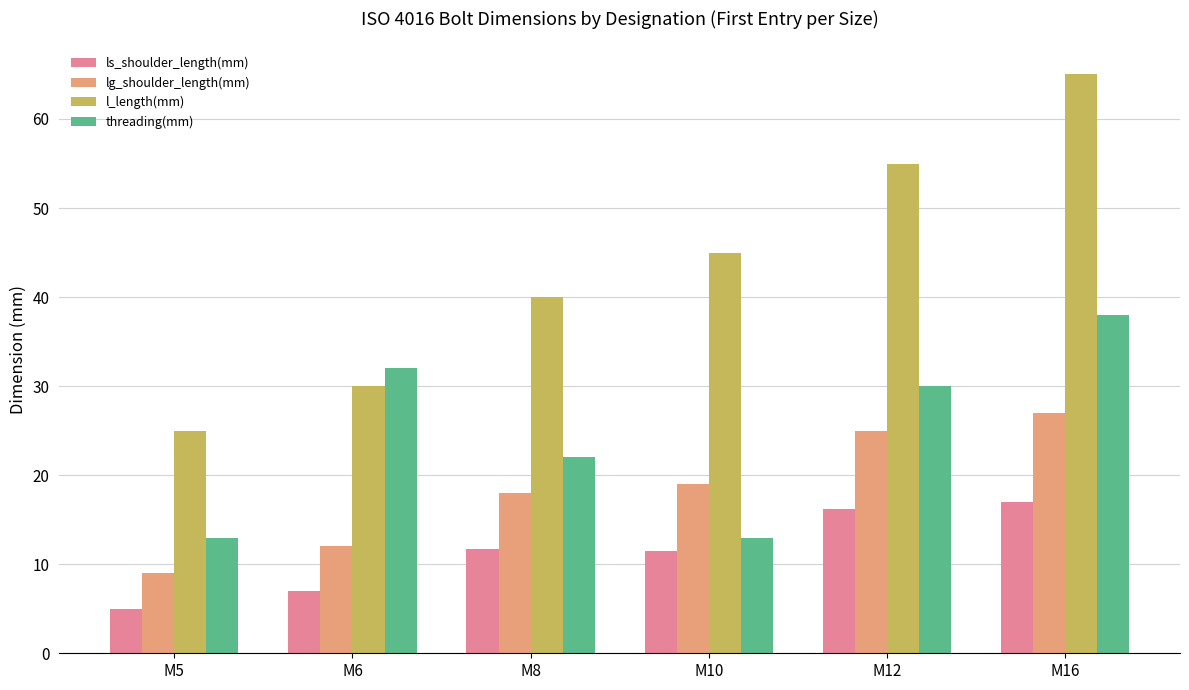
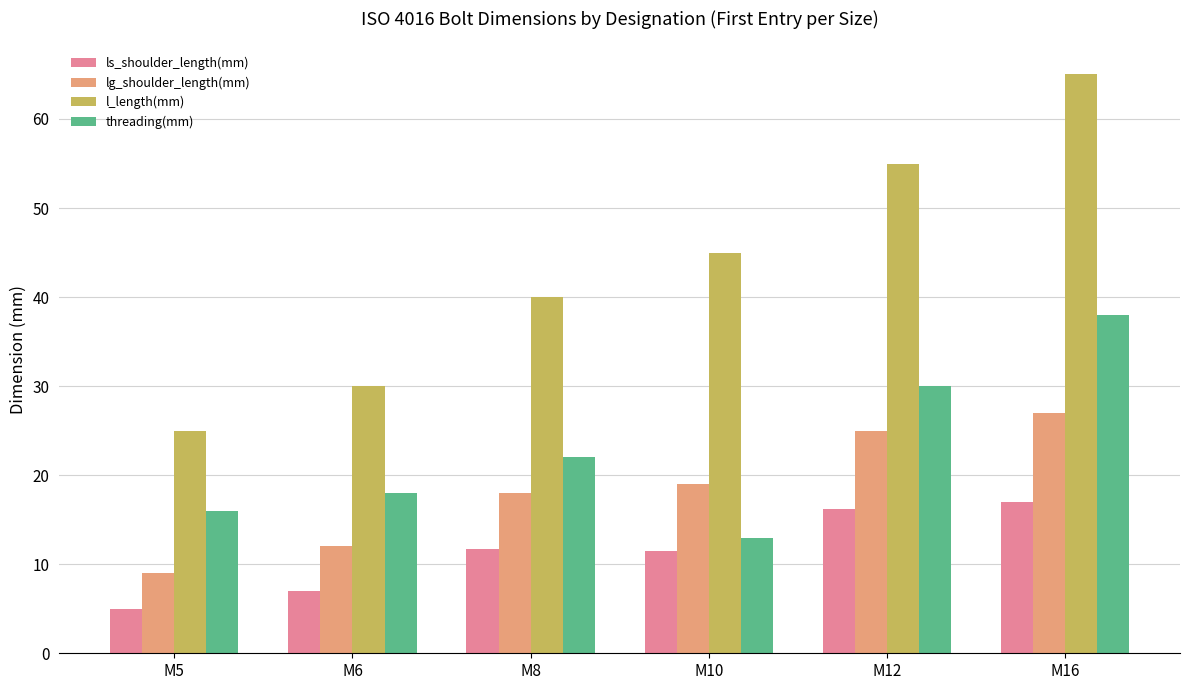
threading(mm), M5: 13 -> 16
threading(mm), M6: 32 -> 18
